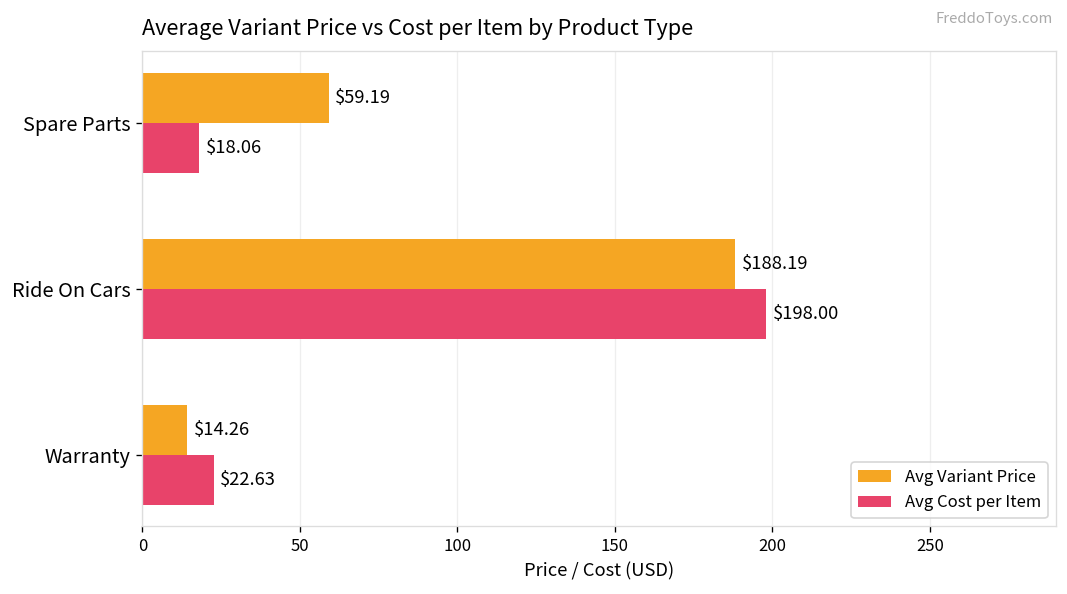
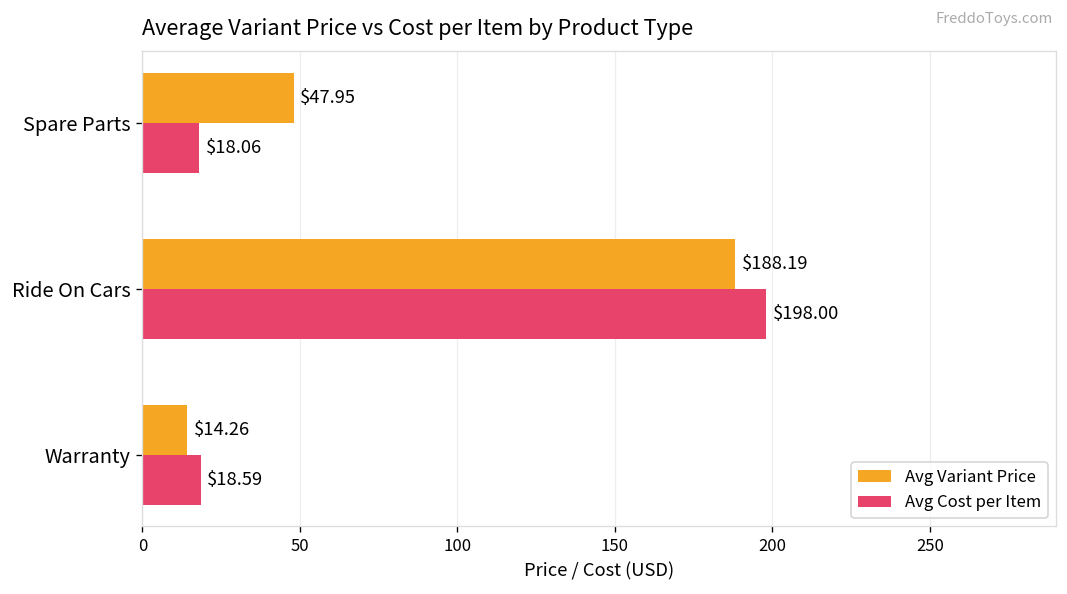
Avg Variant Price, Spare Parts: $59.19 -> $47.95
Avg Cost per Item, Warranty: $22.63 -> $18.59
